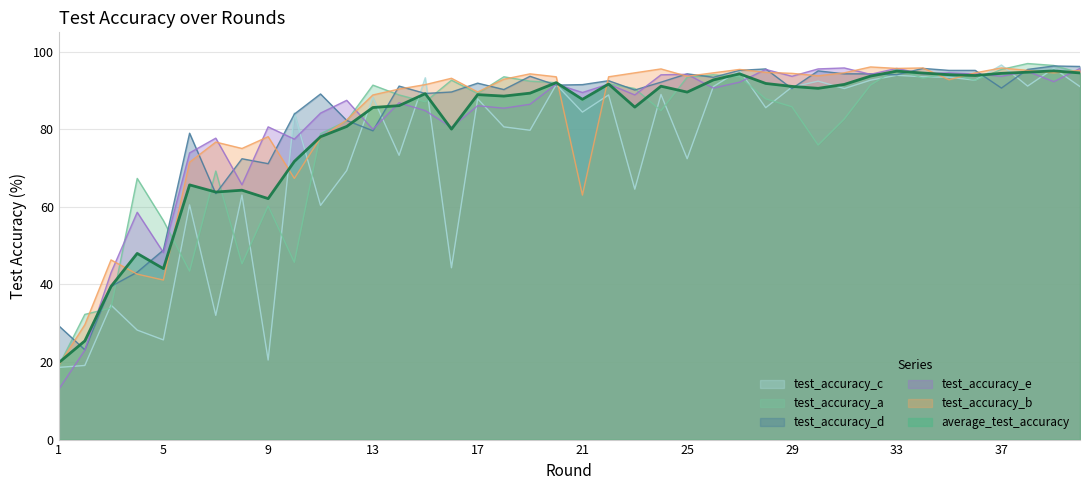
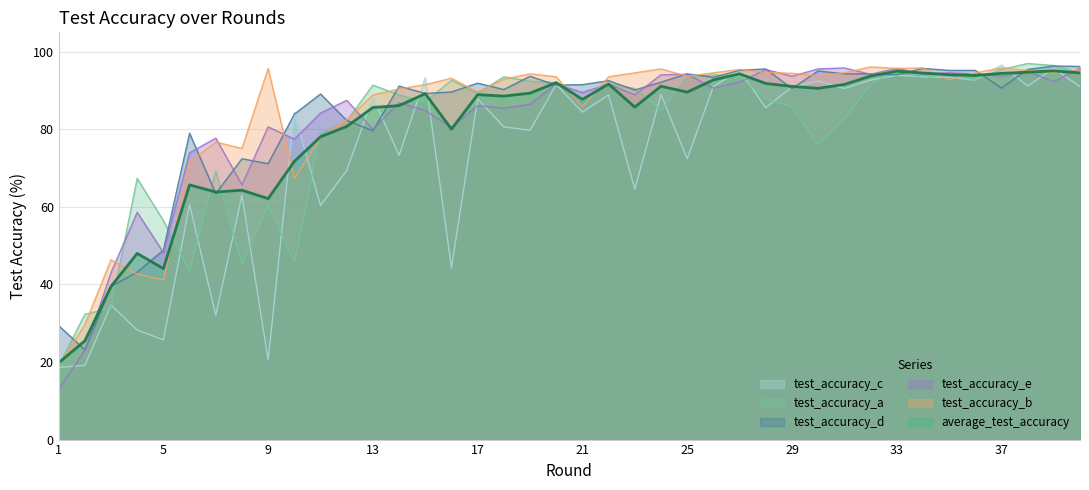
test_accuracy_b, 9: 78 -> 96
test_accuracy_b, 21: 63 -> 86
